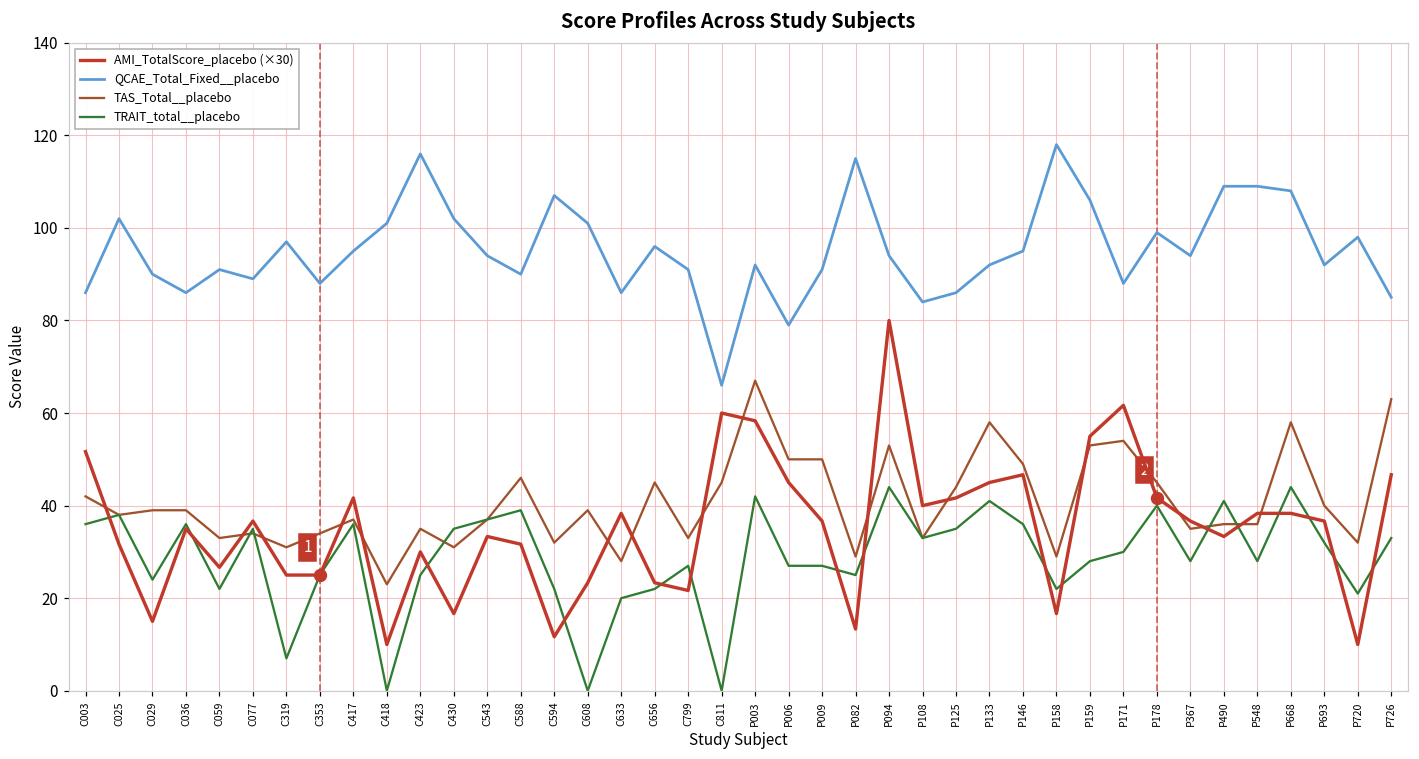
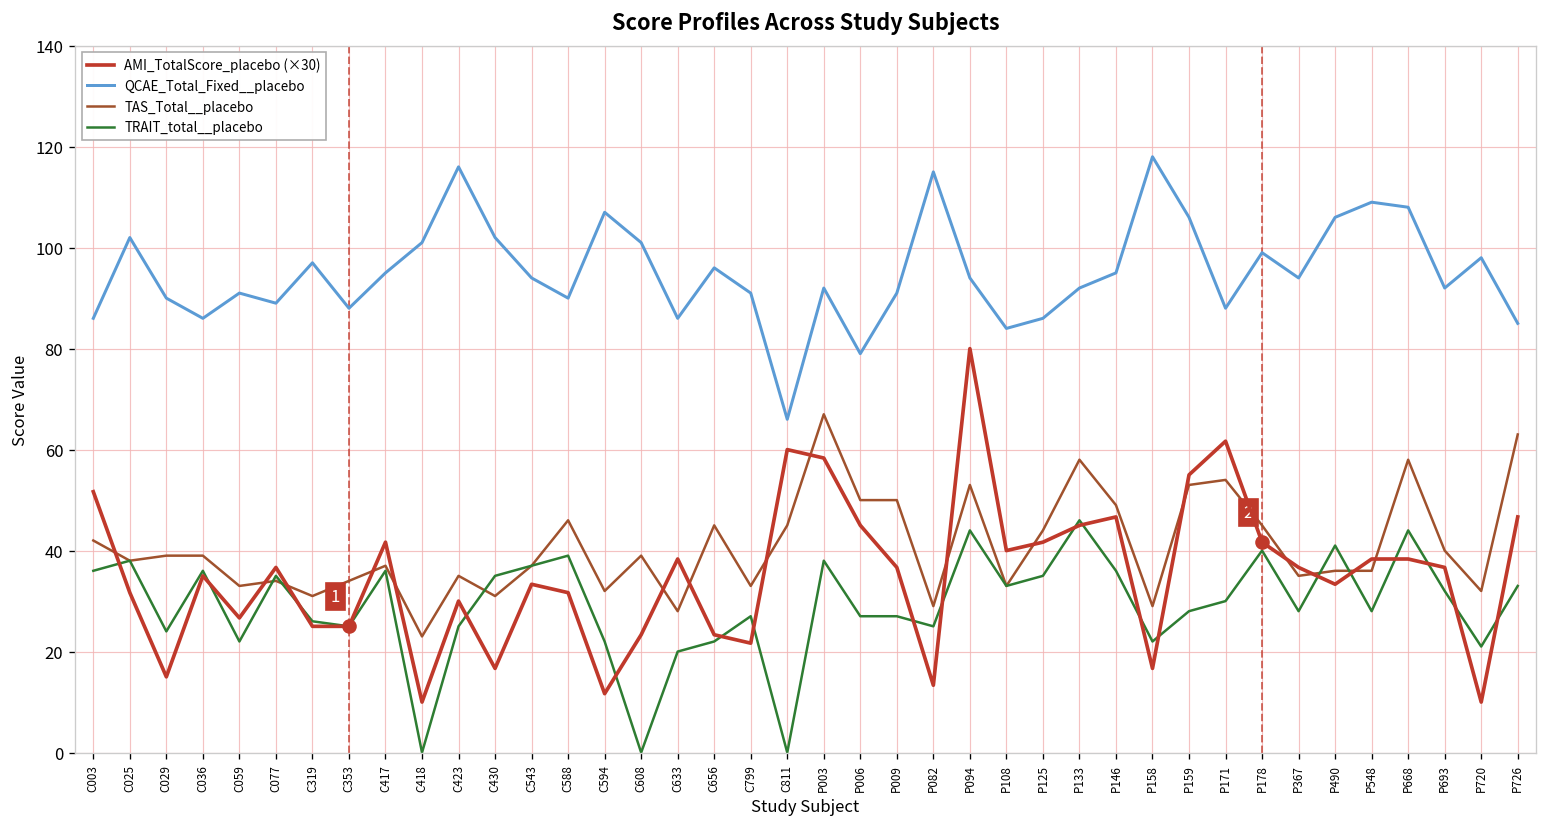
TRAIT_total__placebo, C319: 7 -> 26
TRAIT_total__placebo, P003: 42 -> 38
TRAIT_total__placebo, P133: 41 -> 46
QCAE_Total_Fixed__placebo, P490: 109 -> 106
